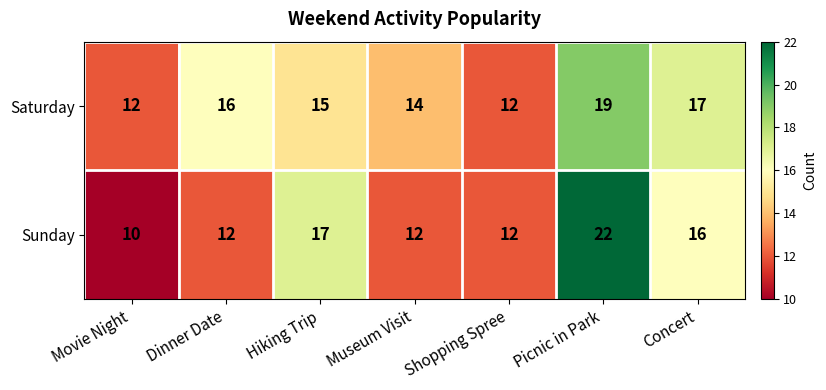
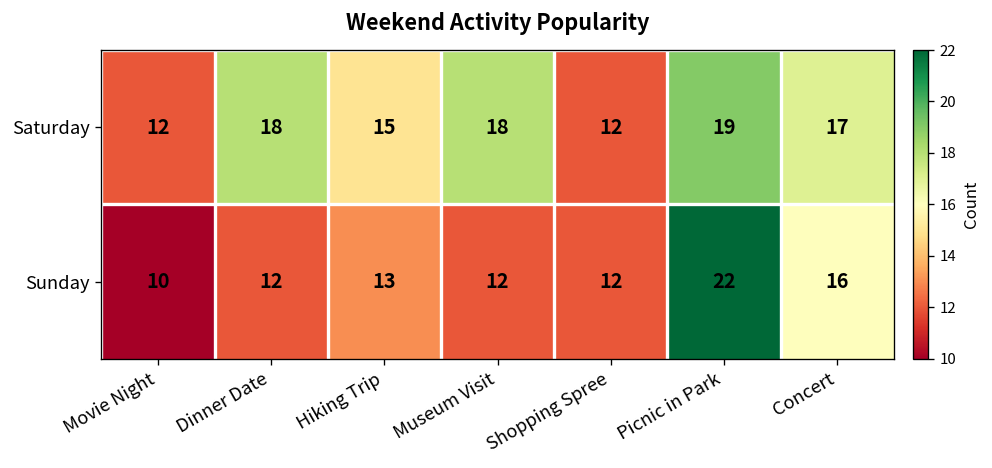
Saturday, Dinner Date: 16 -> 18
Saturday, Museum Visit: 14 -> 18
Sunday, Hiking Trip: 17 -> 13
